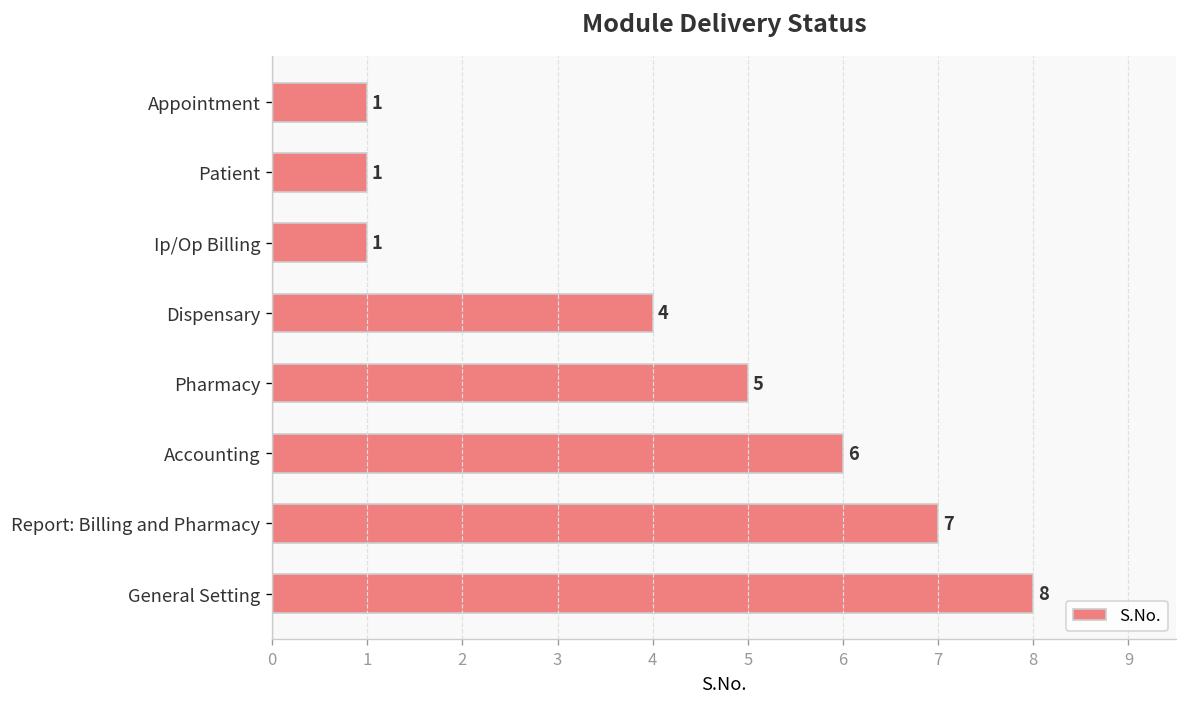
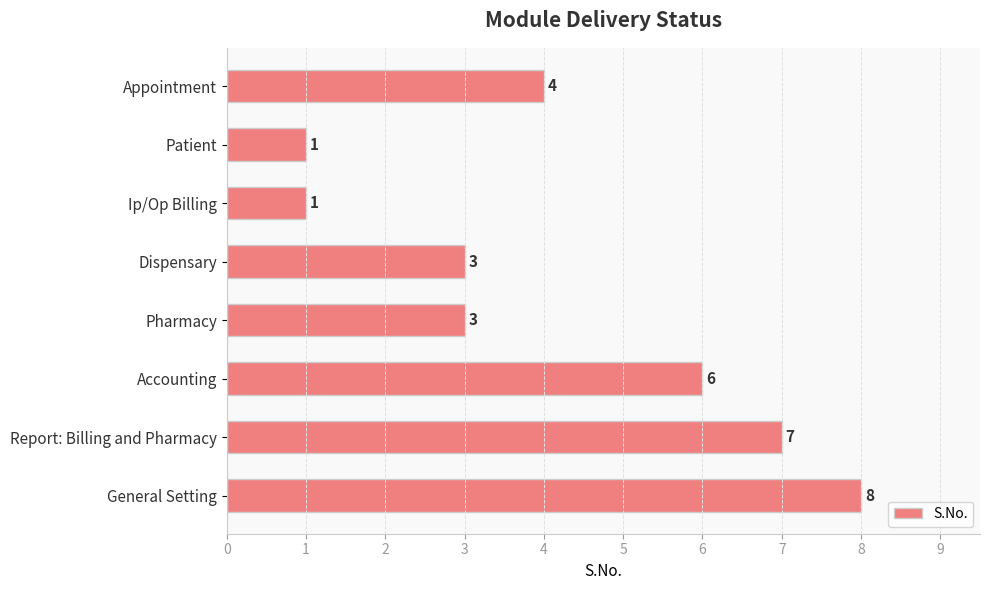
Appointment: 1 -> 4
Dispensary: 4 -> 3
Pharmacy: 5 -> 3
